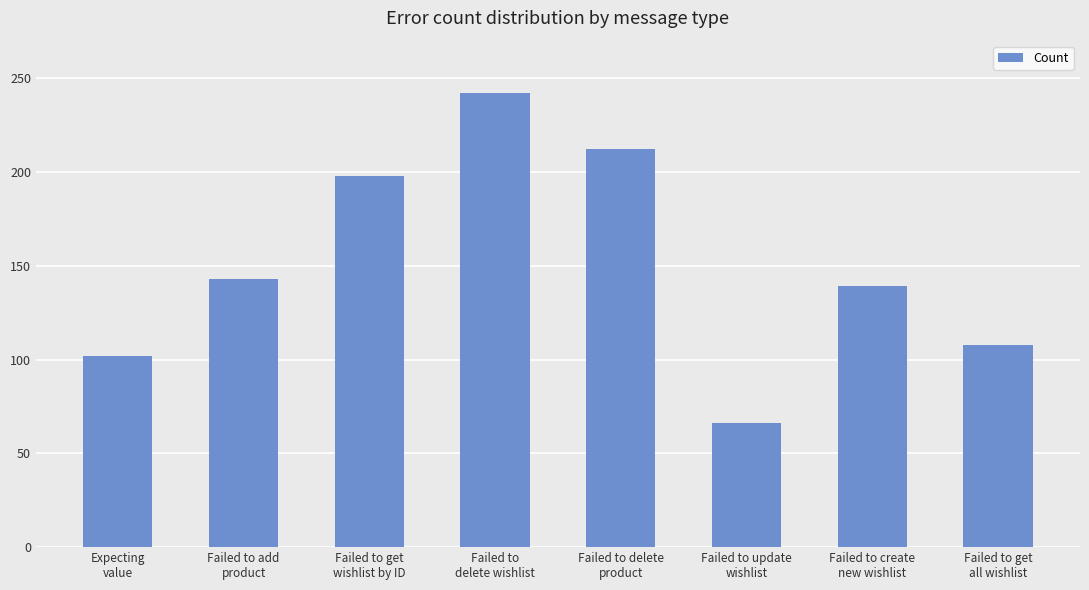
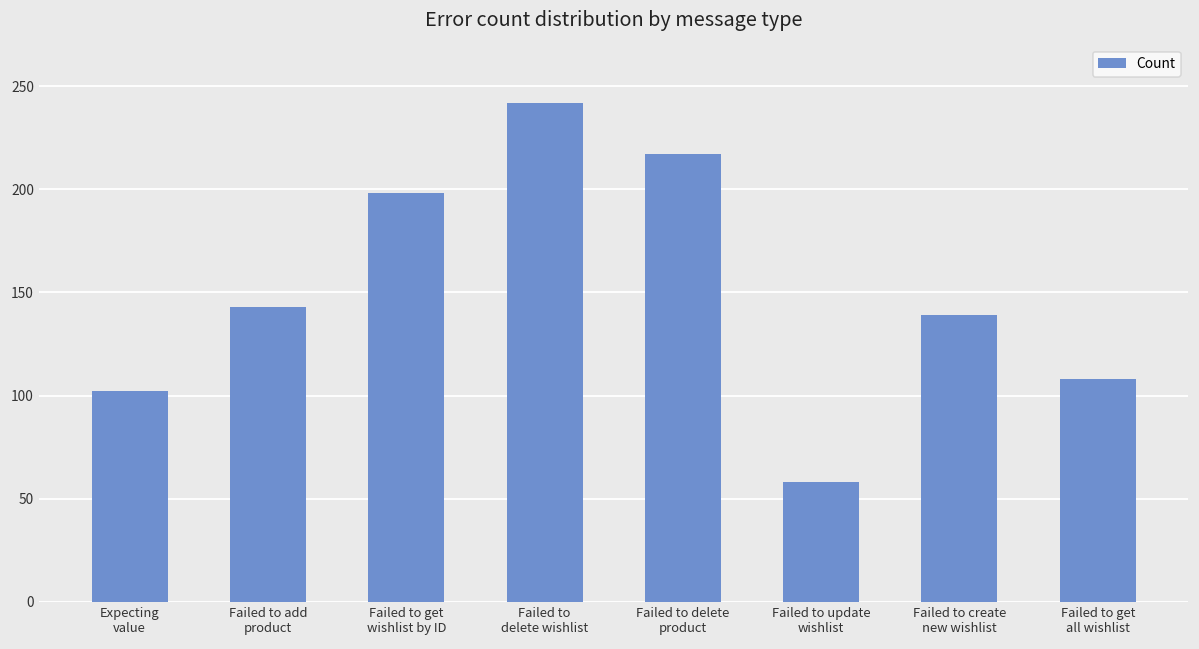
Failed to delete product: 212 -> 217
Failed to update wishlist: 66 -> 58
